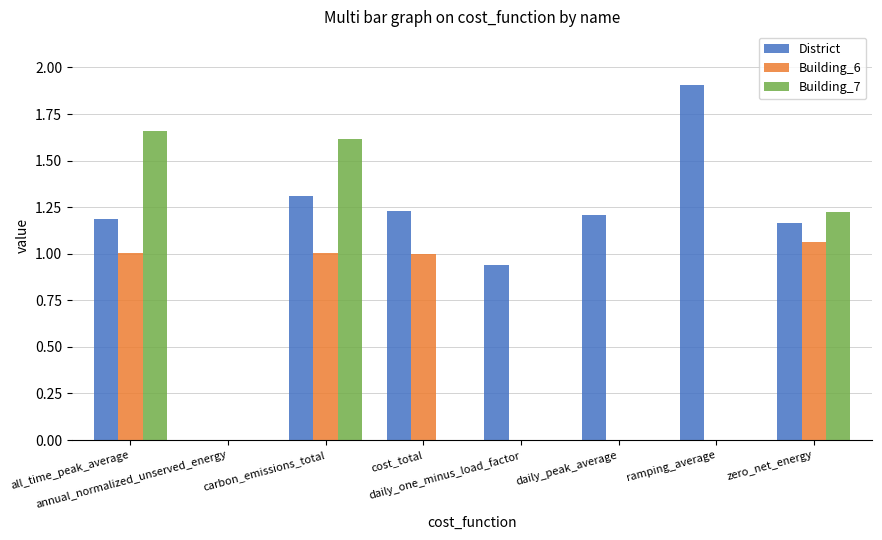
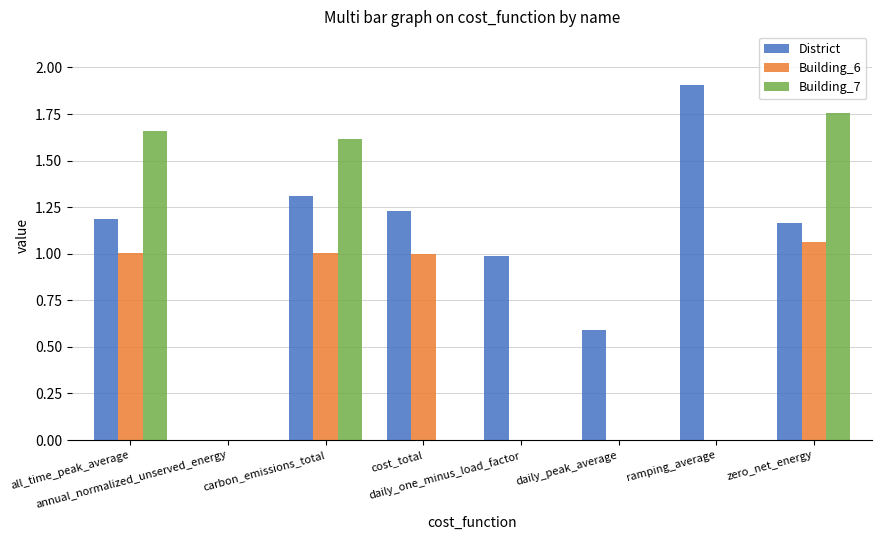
District, daily_one_minus_load_factor: 0.94 -> 0.99
District, daily_peak_average: 1.21 -> 0.59
Building_7, zero_net_energy: 1.22 -> 1.76
